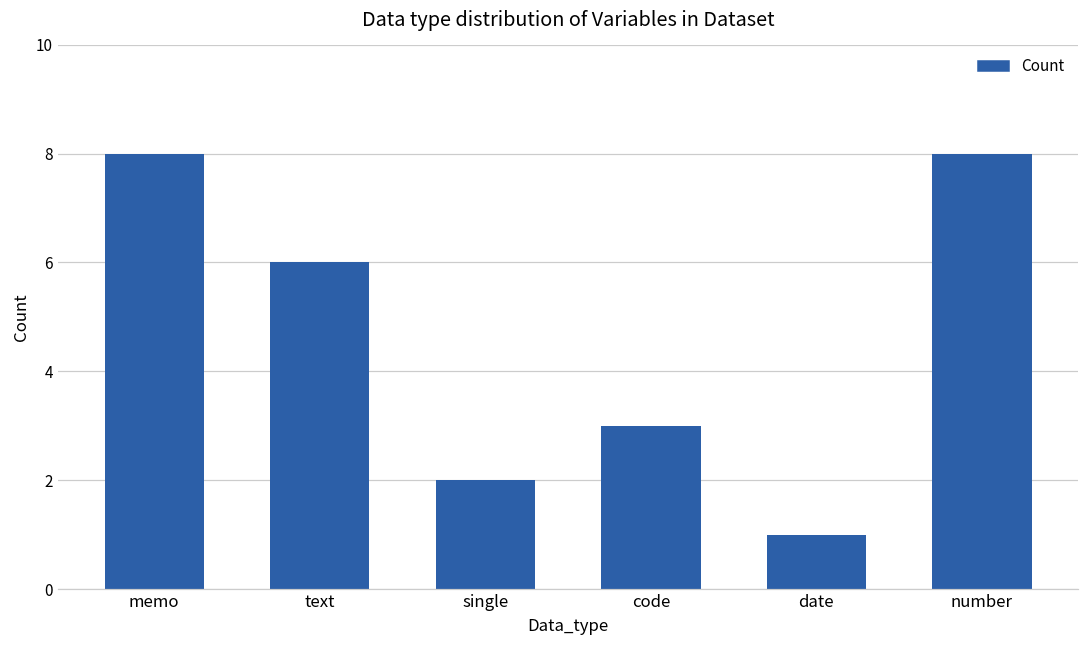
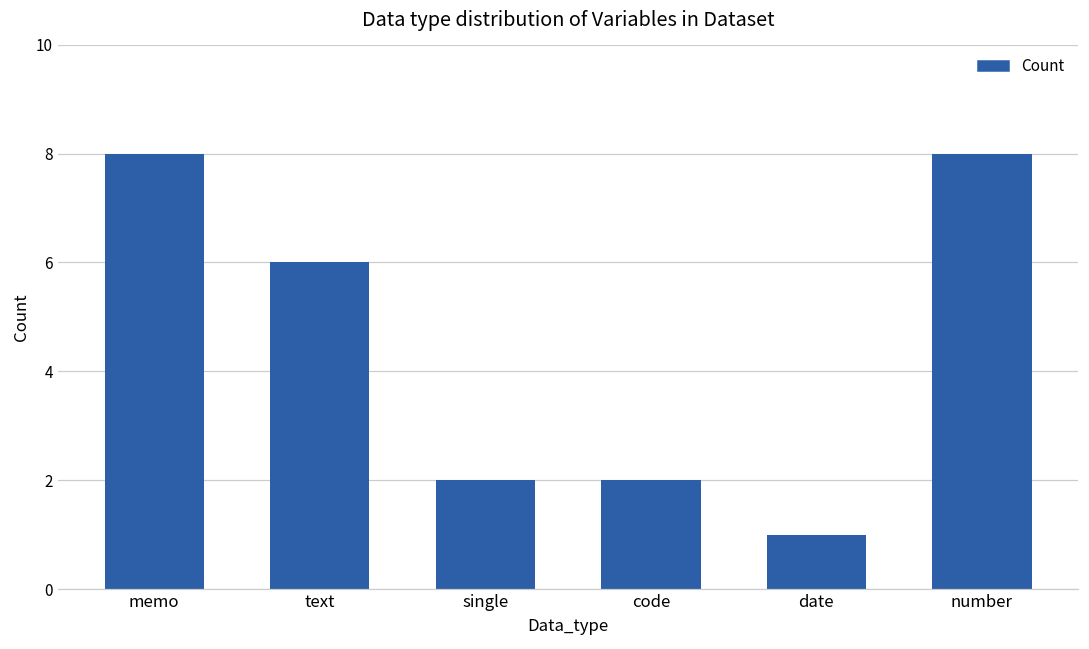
code: 3 -> 2
